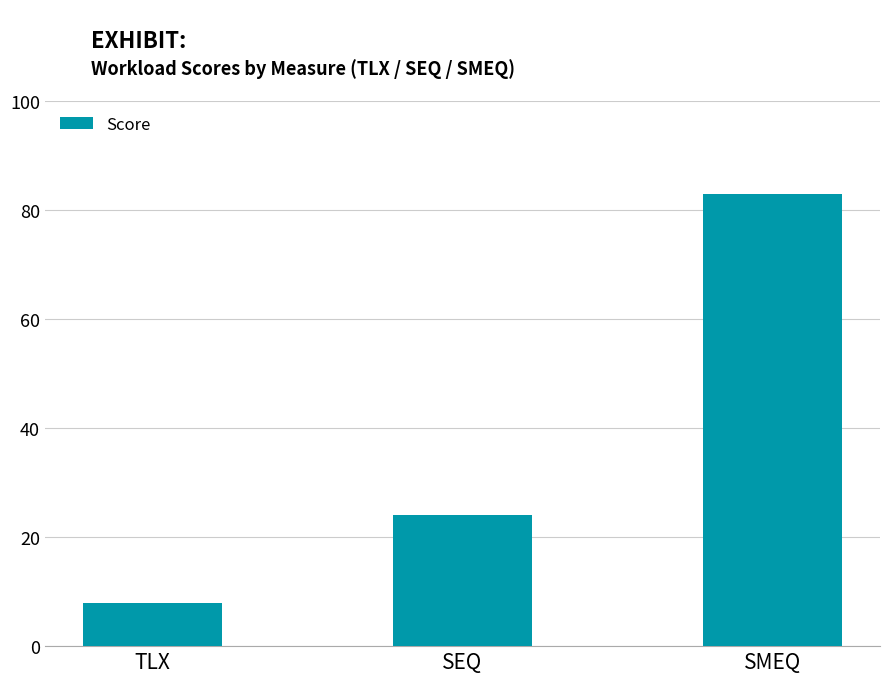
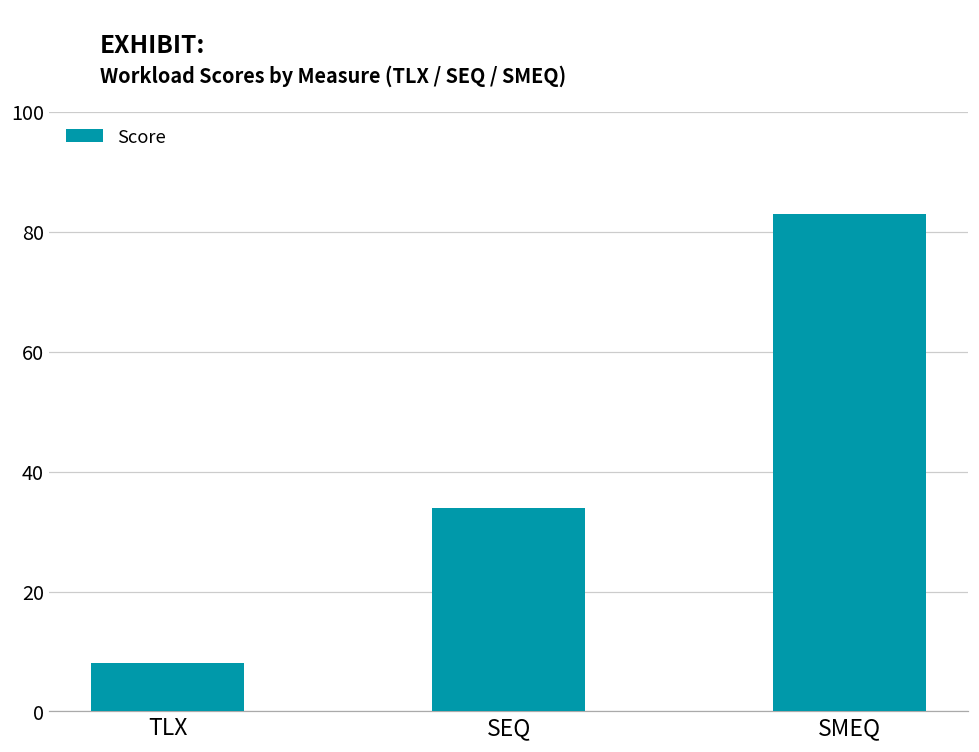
SEQ: 24 -> 34
